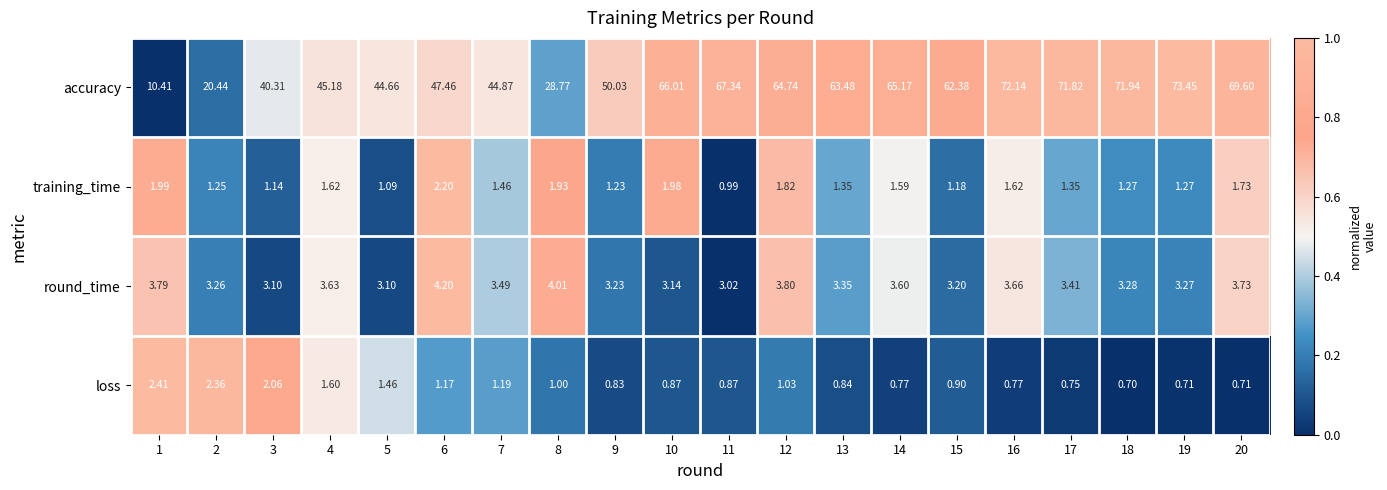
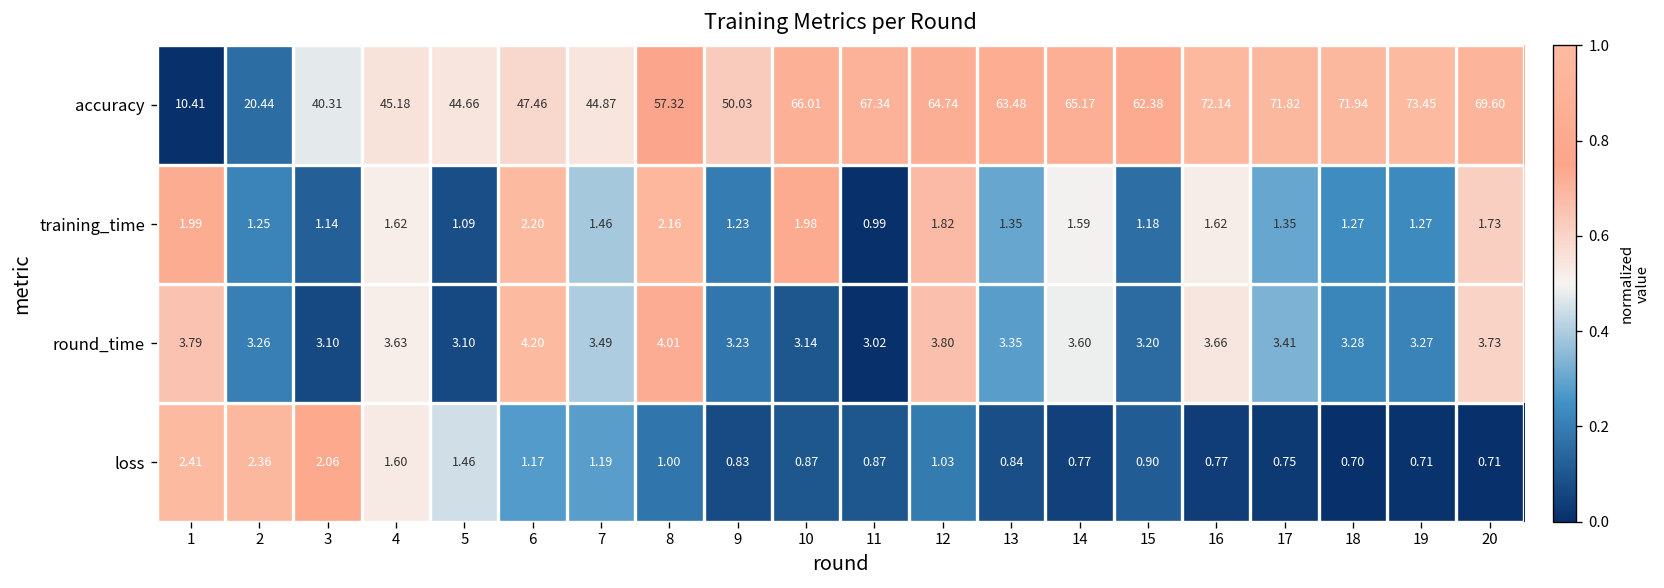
accuracy, 8: 28.77 -> 57.32
training_time, 8: 1.93 -> 2.16
